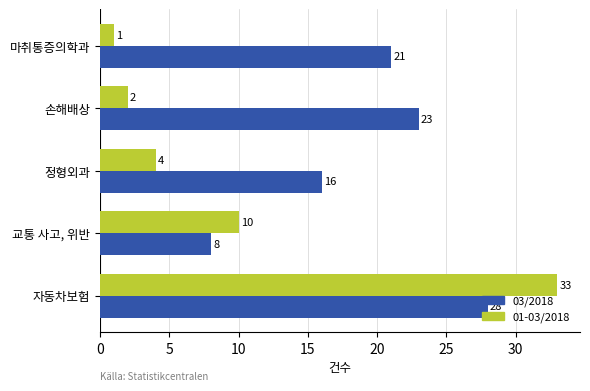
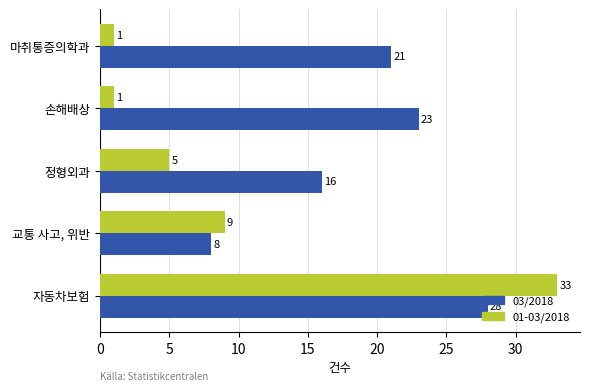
01-03/2018, 손해배상: 2 -> 1
01-03/2018, 정형외과: 4 -> 5
01-03/2018, 교통 사고, 위반: 10 -> 9
